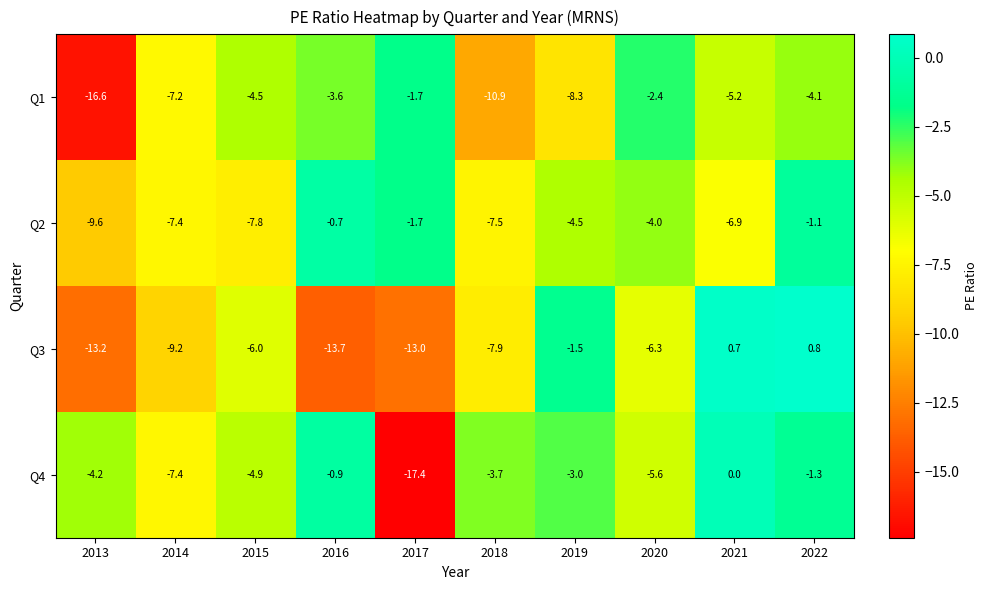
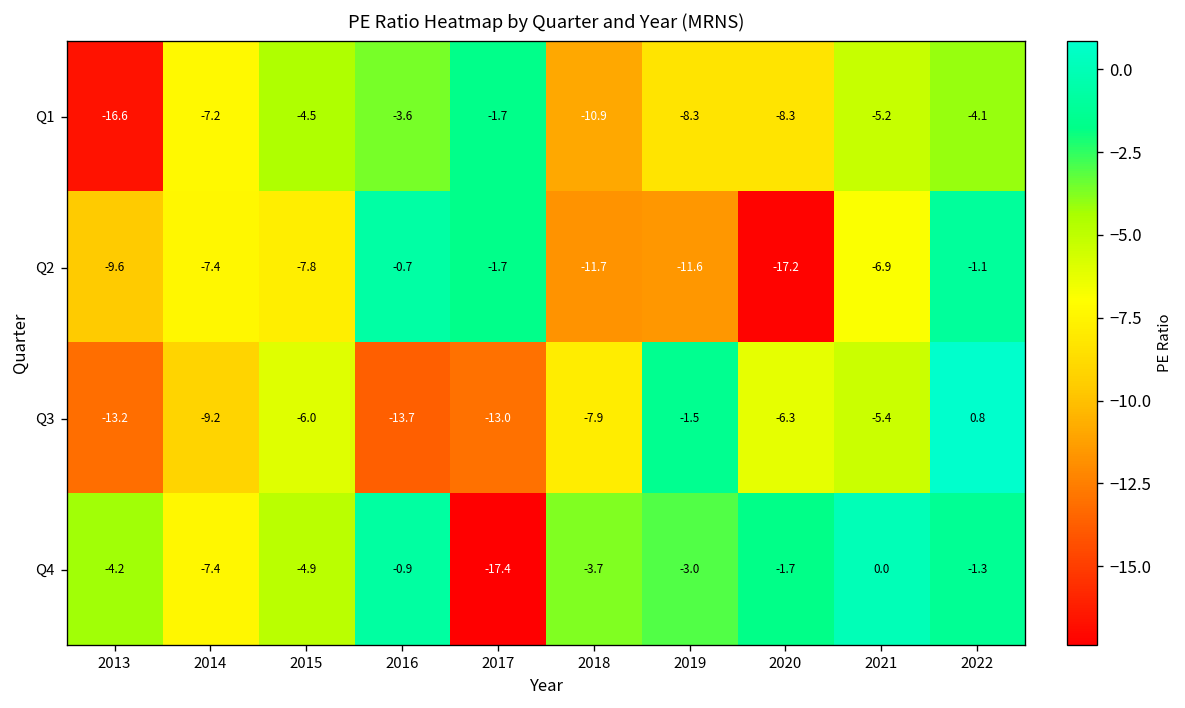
Q1, 2020: -2.4 -> -8.3
Q2, 2018: -7.5 -> -11.7
Q2, 2019: -4.5 -> -11.6
Q2, 2020: -4.0 -> -17.2
Q3, 2021: 0.7 -> -5.4
Q4, 2020: -5.6 -> -1.7
